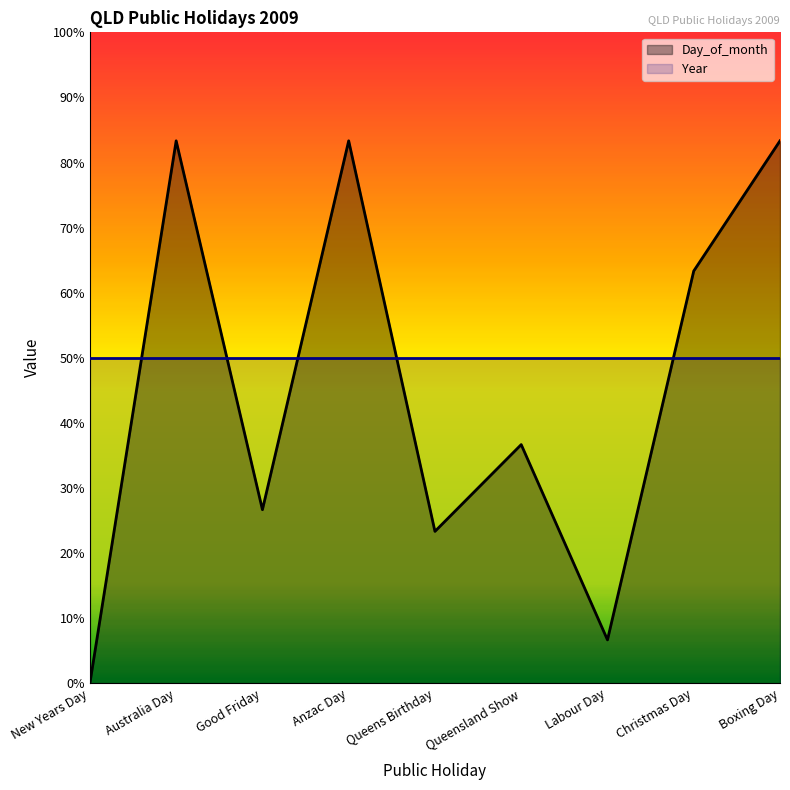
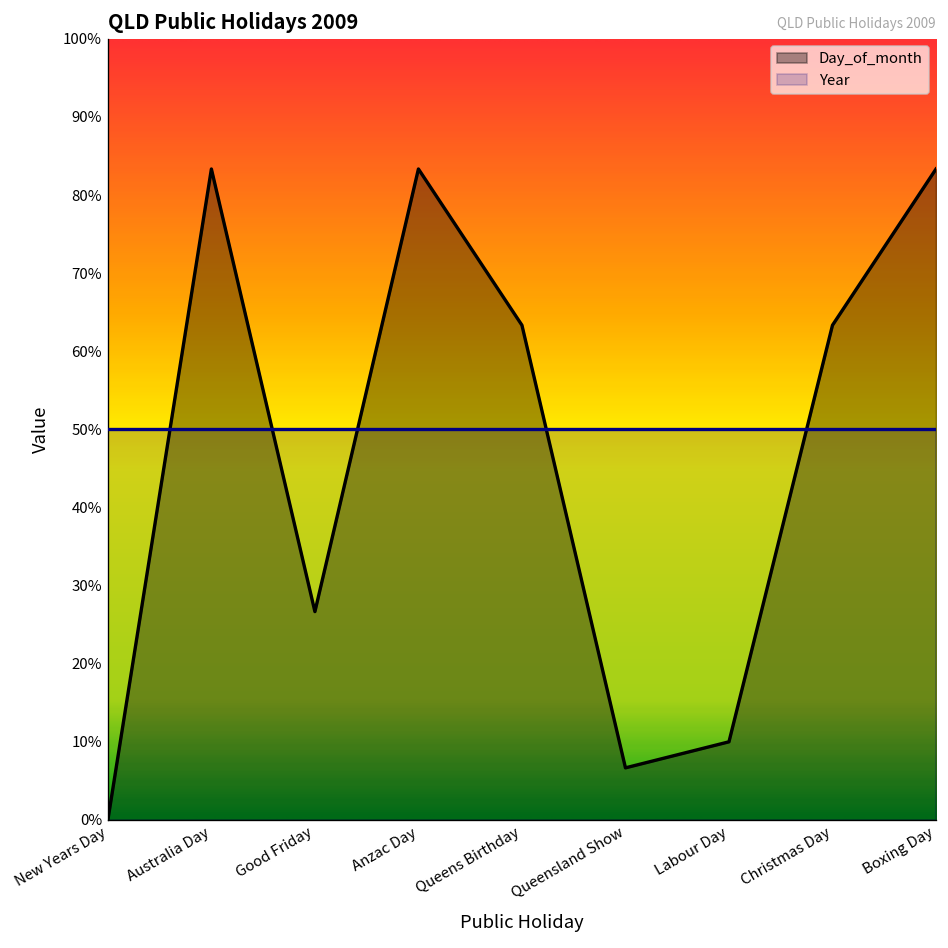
Day_of_month, Queens Birthday: 23% -> 63%
Day_of_month, Queensland Show: 37% -> 7%
Day_of_month, Labour Day: 7% -> 10%
